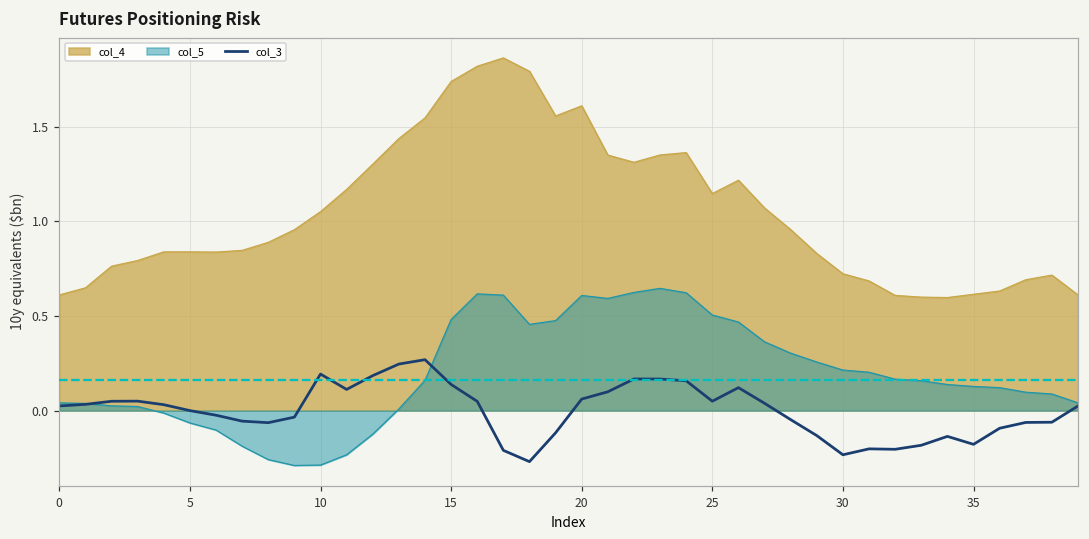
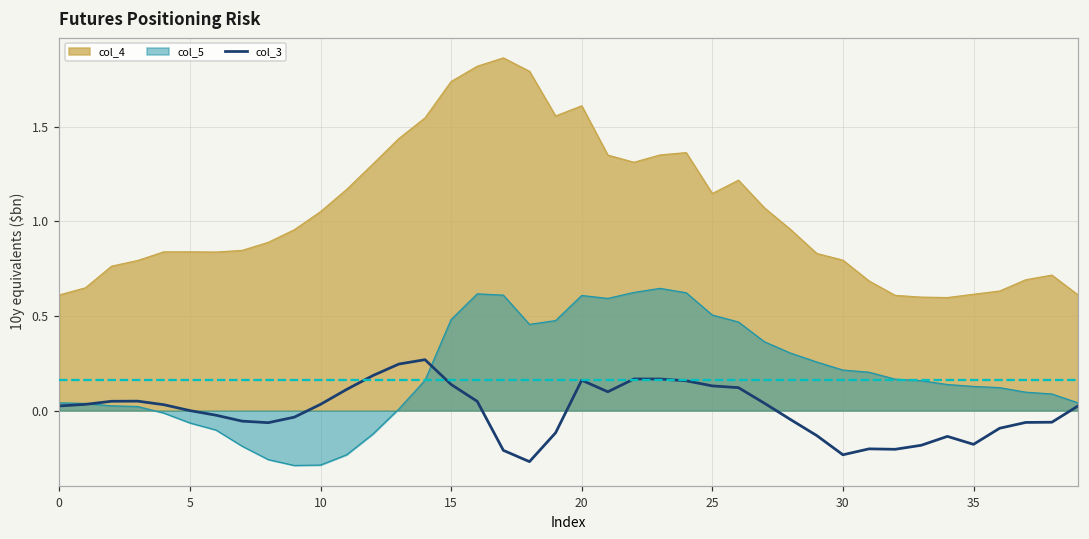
col_3, 10: 0.19 -> 0.03
col_3, 20: 0.06 -> 0.16
col_3, 25: 0.05 -> 0.13
col_4, 30: 0.72 -> 0.79
